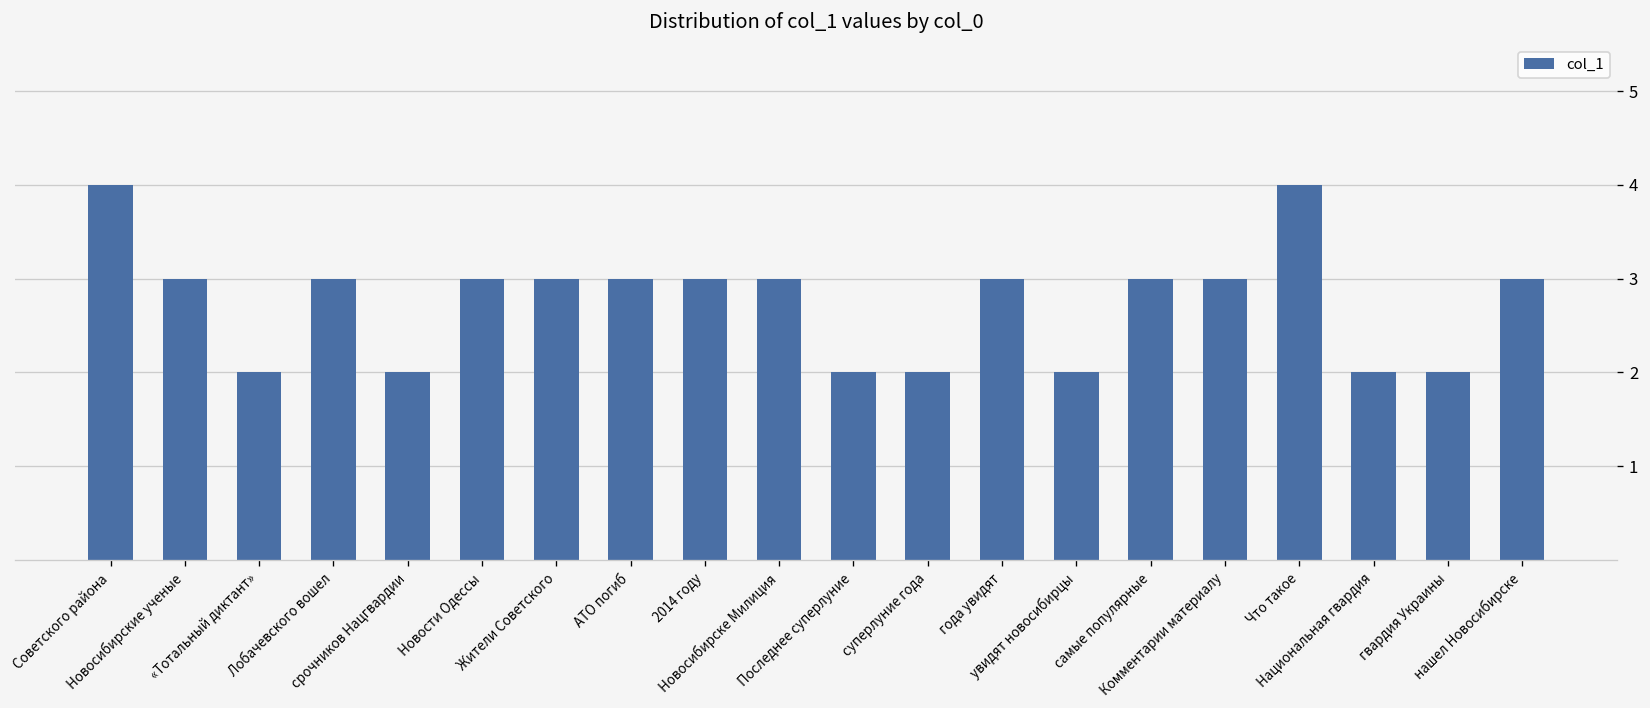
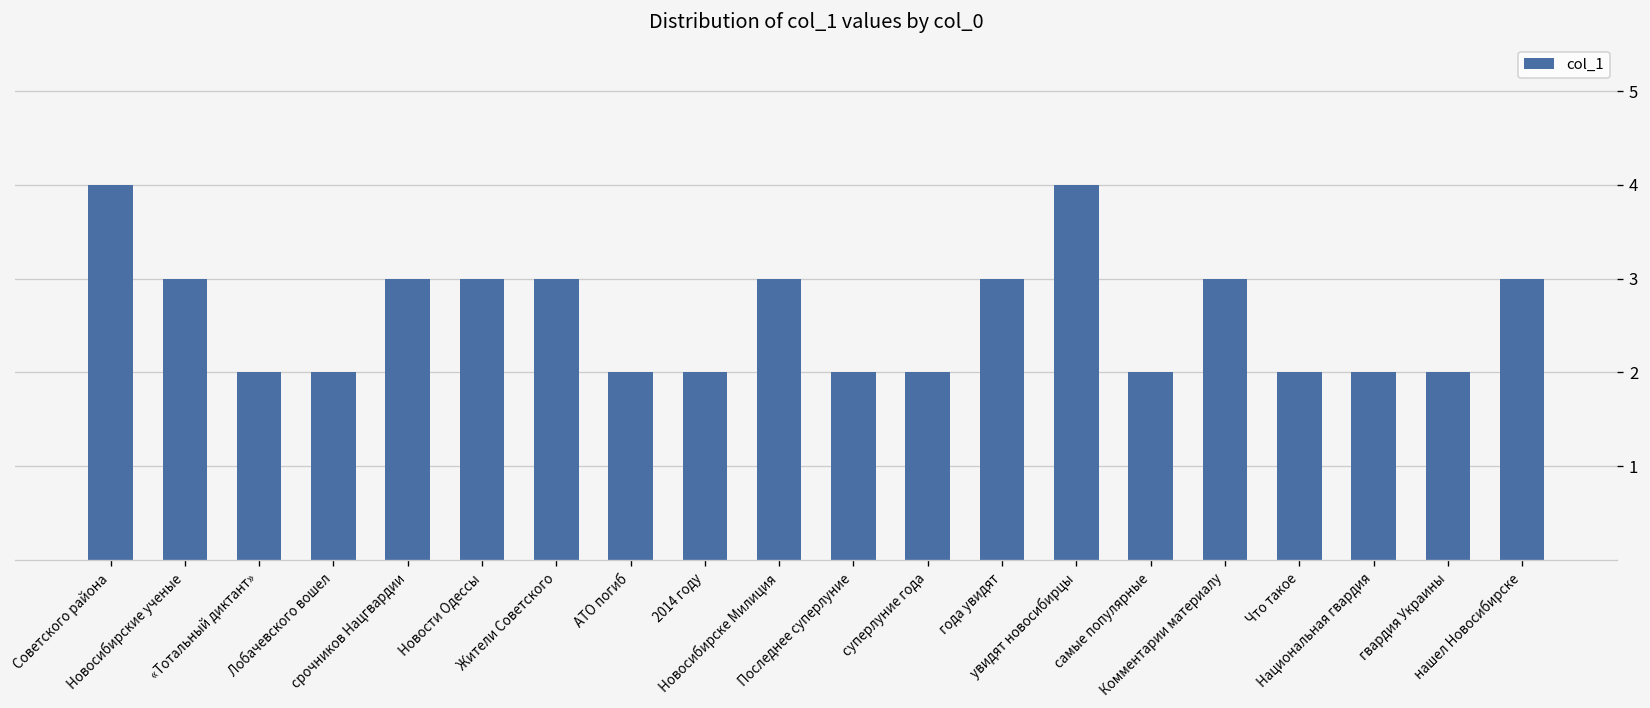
Лобачевского вошел: 3 -> 2
срочников Нацгвардии: 2 -> 3
АТО погиб: 3 -> 2
2014 году: 3 -> 2
увидят новосибирцы: 2 -> 4
самые популярные: 3 -> 2
Что такое: 4 -> 2
